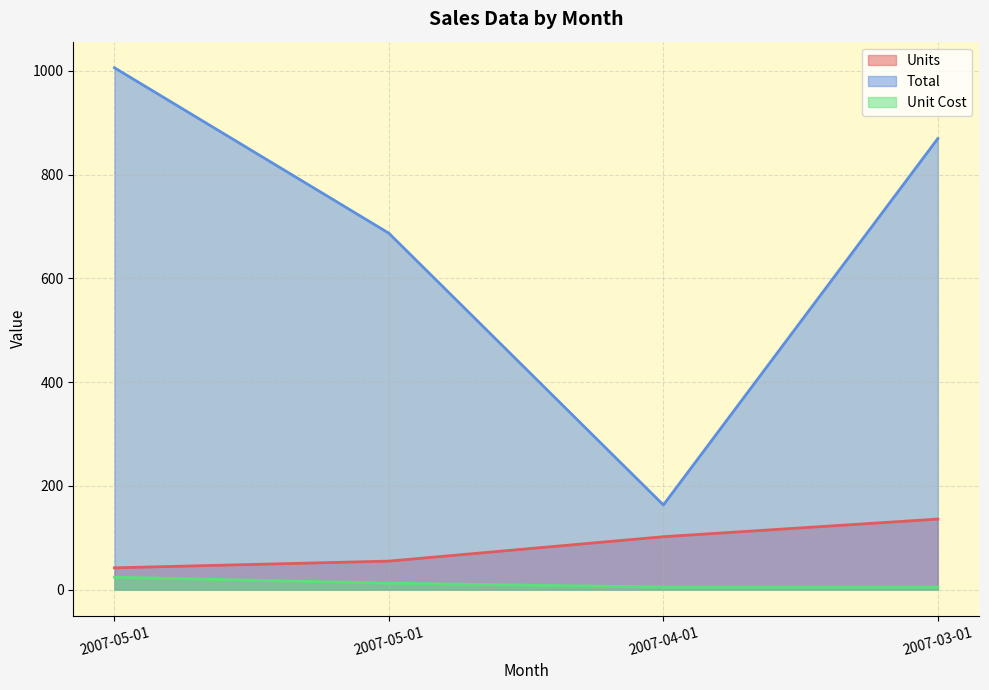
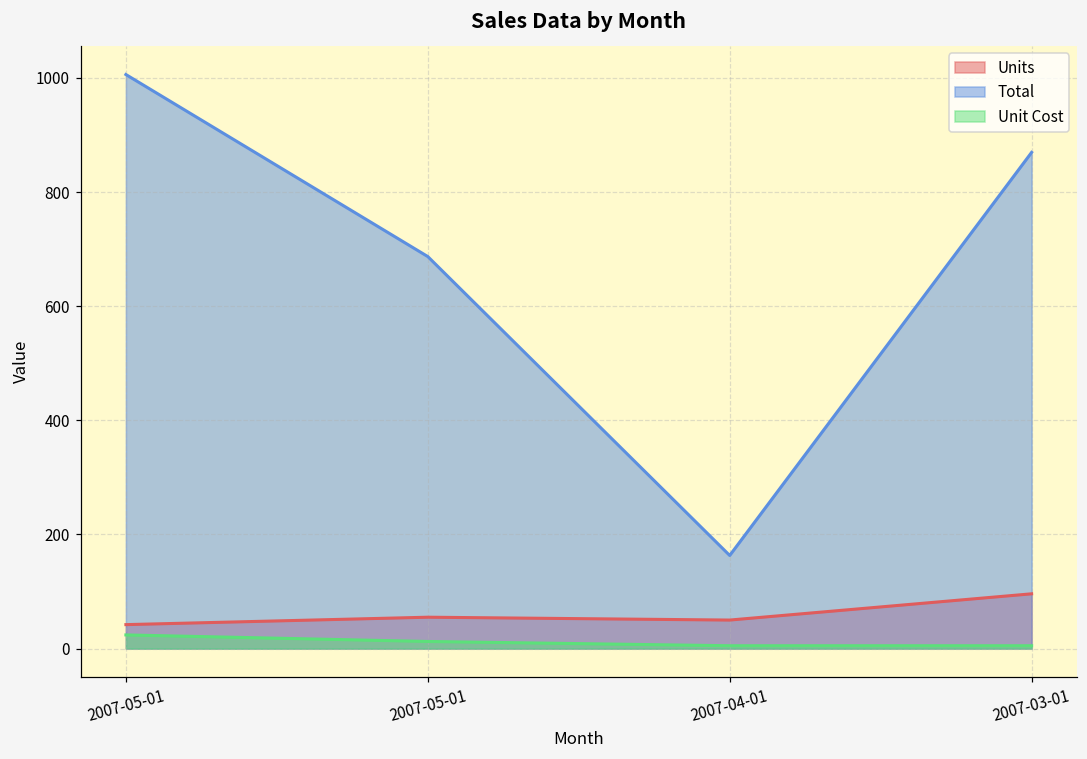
Units, 2007-04-01: 100 -> 50
Units, 2007-03-01: 140 -> 100
